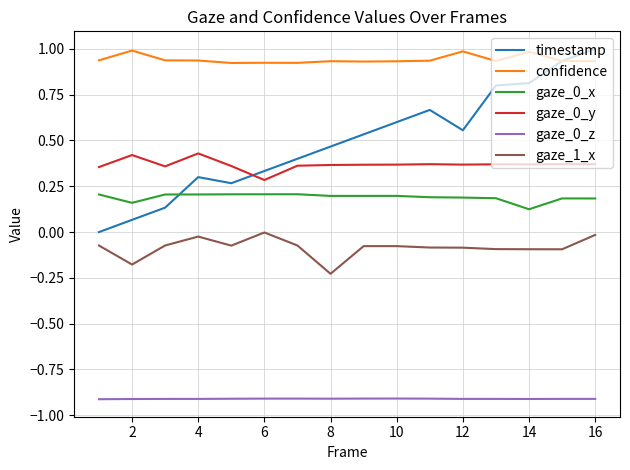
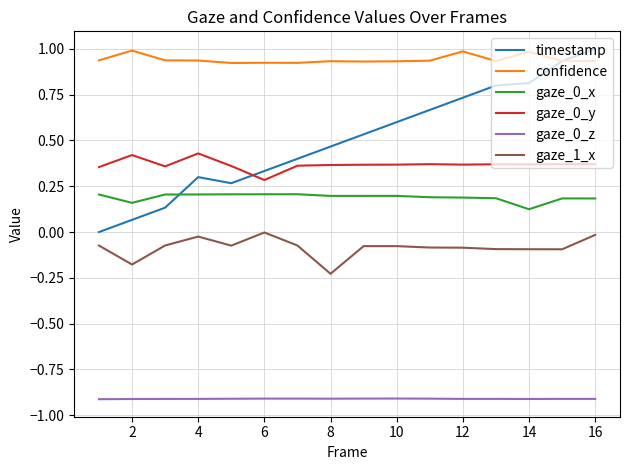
timestamp, 12: 0.56 -> 0.73
